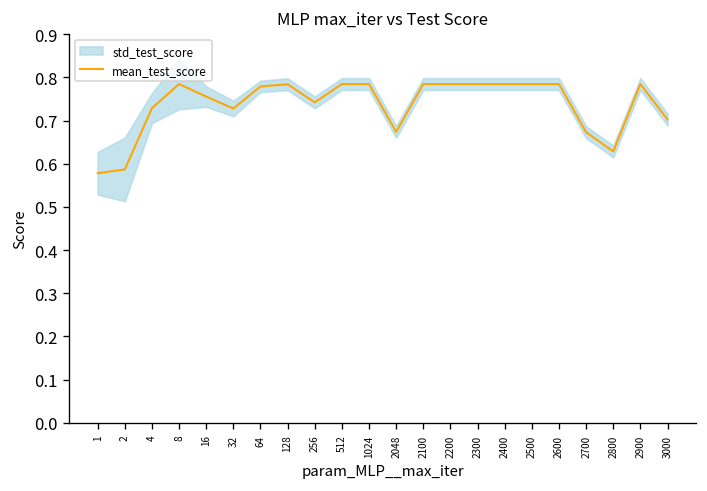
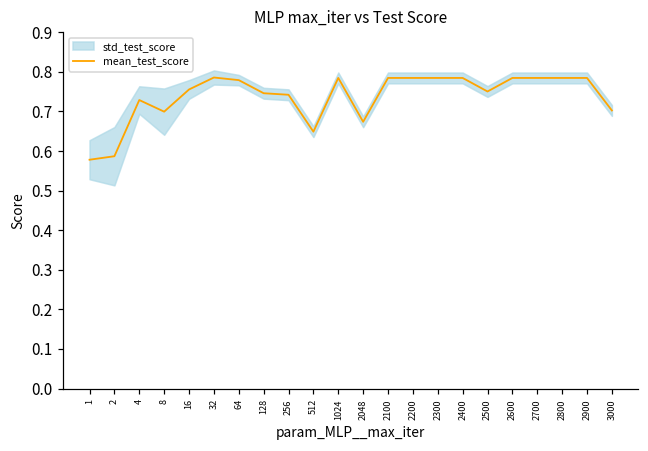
mean_test_score, 8: 0.78 -> 0.70
mean_test_score, 32: 0.73 -> 0.79
mean_test_score, 128: 0.78 -> 0.75
mean_test_score, 512: 0.78 -> 0.65
mean_test_score, 2500: 0.78 -> 0.75
mean_test_score, 2700: 0.67 -> 0.78
mean_test_score, 2800: 0.63 -> 0.78
